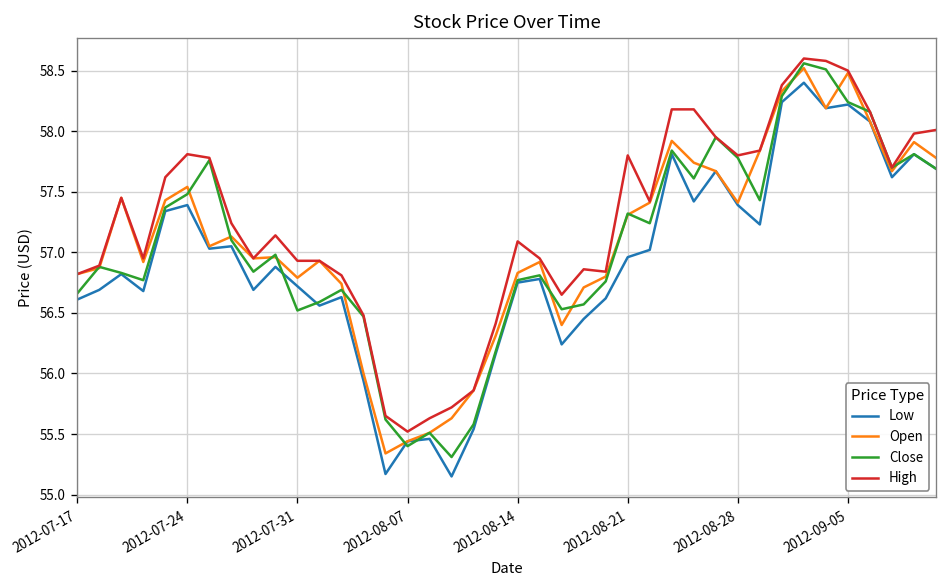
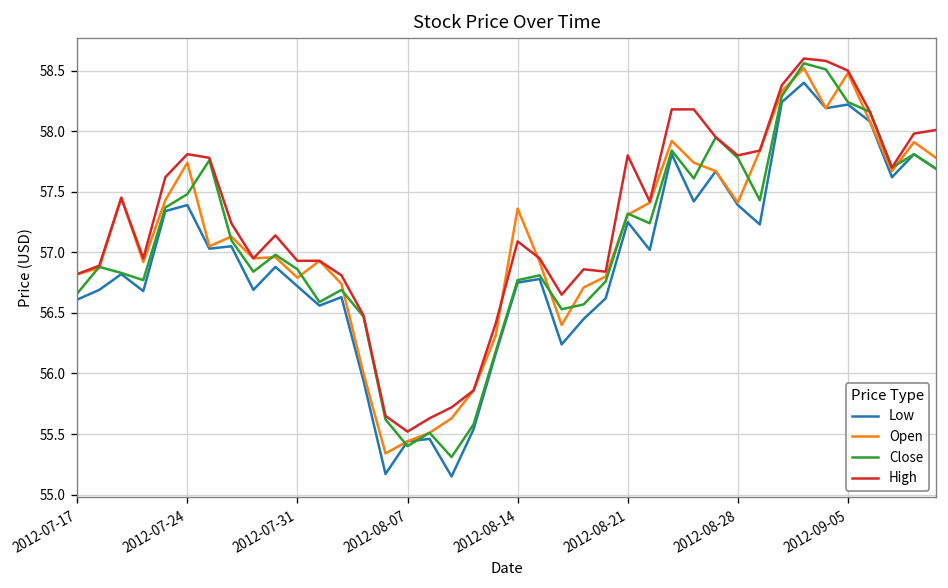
Open, 2012-07-24: 57.54 -> 57.74
Close, 2012-07-31: 56.52 -> 56.86
Open, 2012-08-14: 56.83 -> 57.36
Low, 2012-08-21: 56.96 -> 57.25
